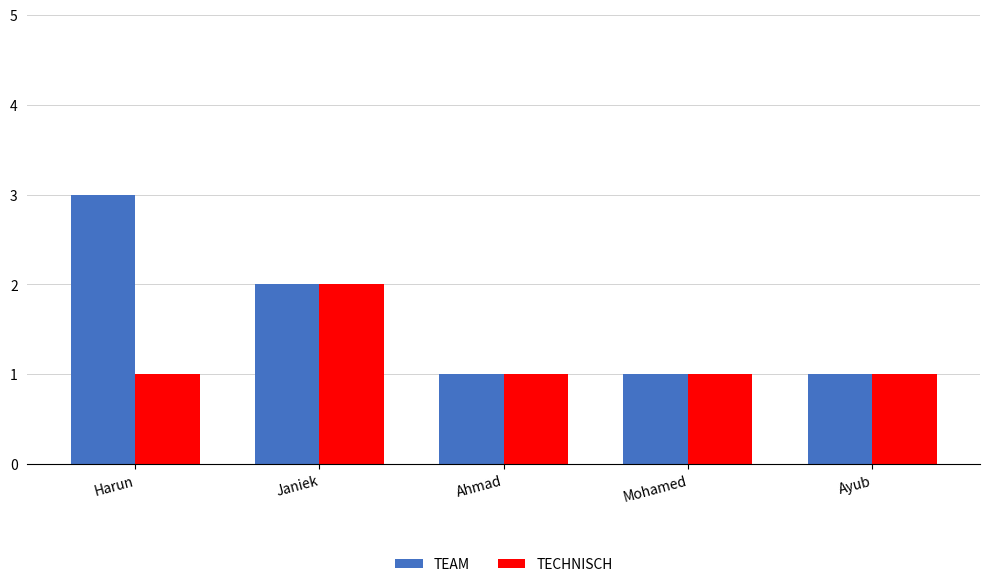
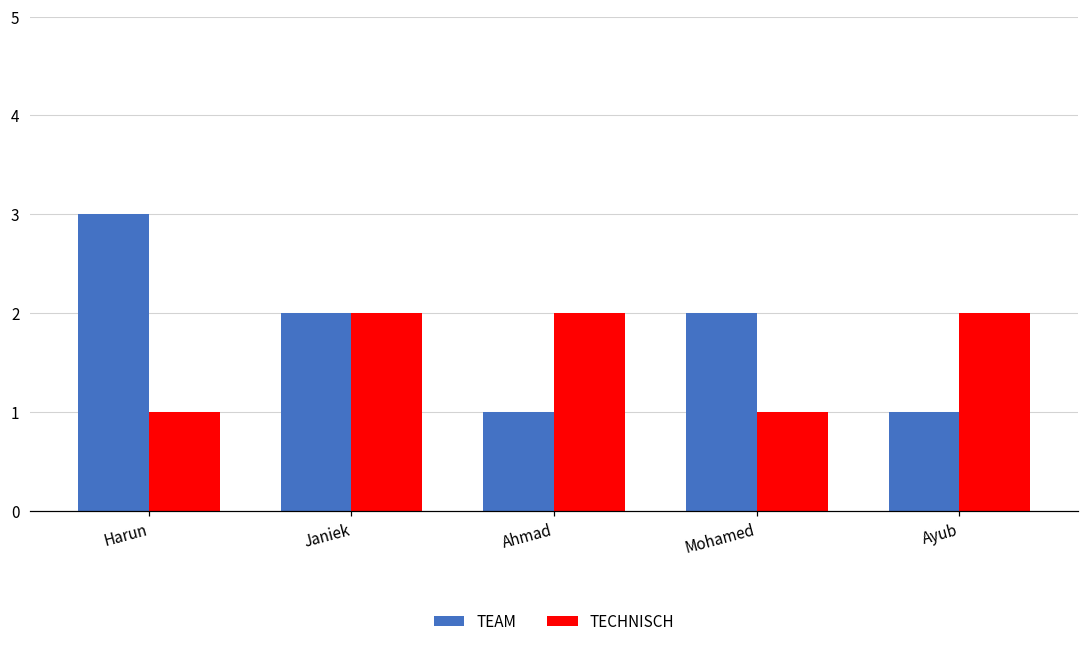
TECHNISCH, Ahmad: 1 -> 2
TEAM, Mohamed: 1 -> 2
TECHNISCH, Ayub: 1 -> 2
